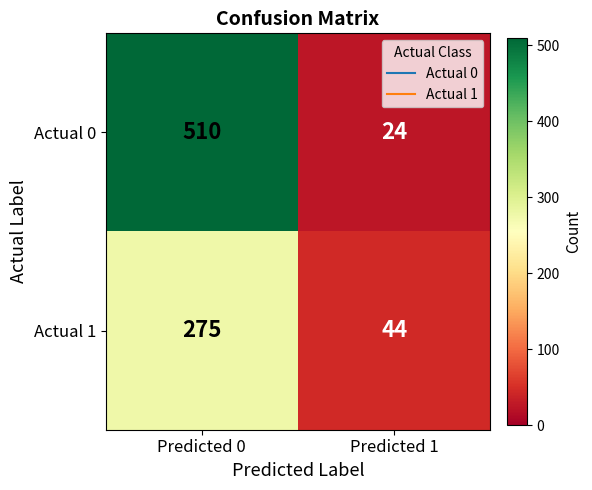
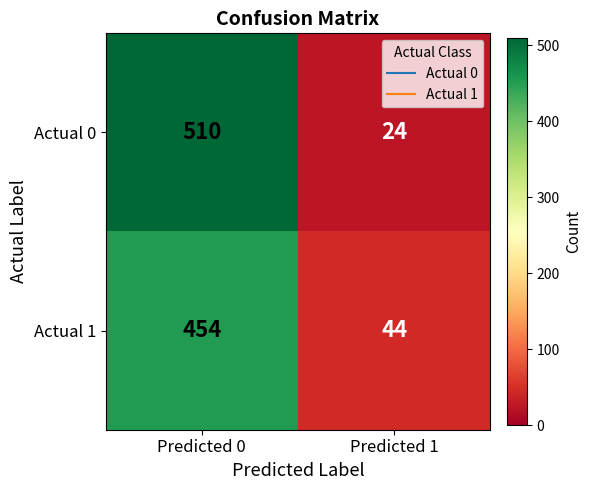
Actual 1, Predicted 0: 275 -> 454
